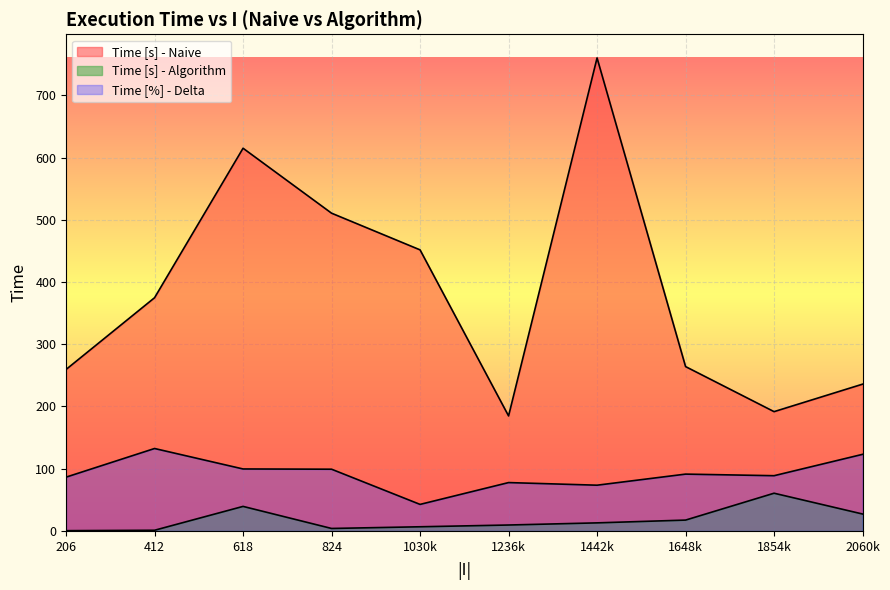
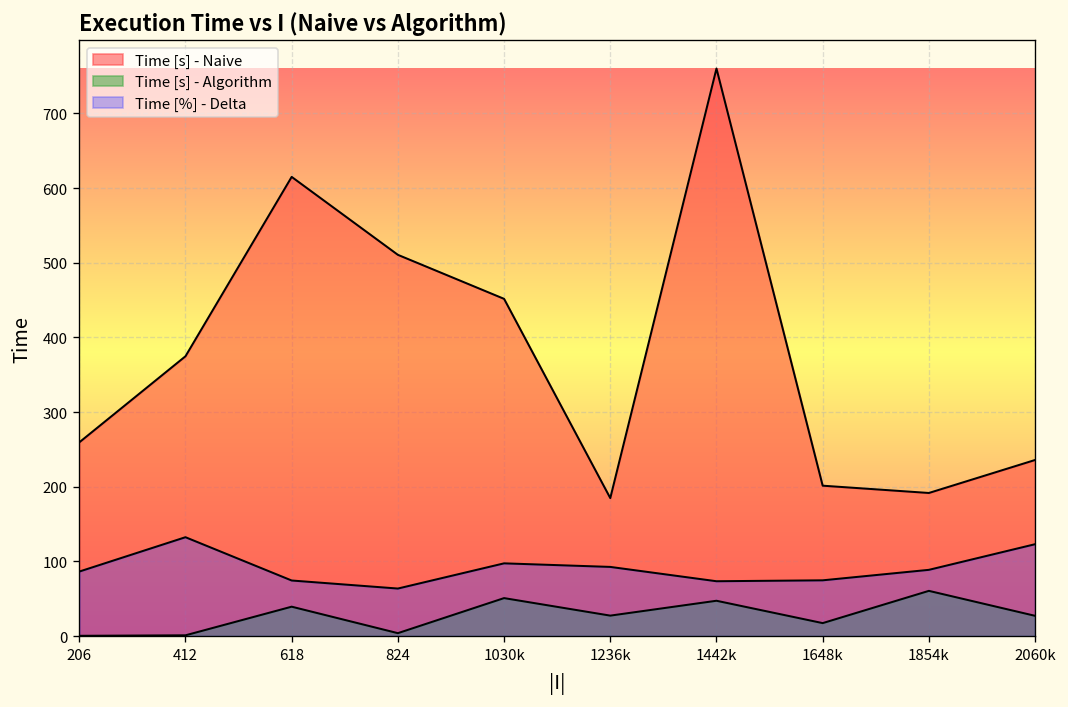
Time [%] - Delta, 618: 100 -> 70
Time [%] - Delta, 824: 100 -> 60
Time [s] - Algorithm, 1030k: 10 -> 50
Time [%] - Delta, 1030k: 40 -> 100
Time [s] - Algorithm, 1236k: 10 -> 30
Time [%] - Delta, 1236k: 80 -> 90
Time [s] - Algorithm, 1442k: 10 -> 50
Time [s] - Naive, 1648k: 260 -> 200
Time [%] - Delta, 1648k: 90 -> 70
